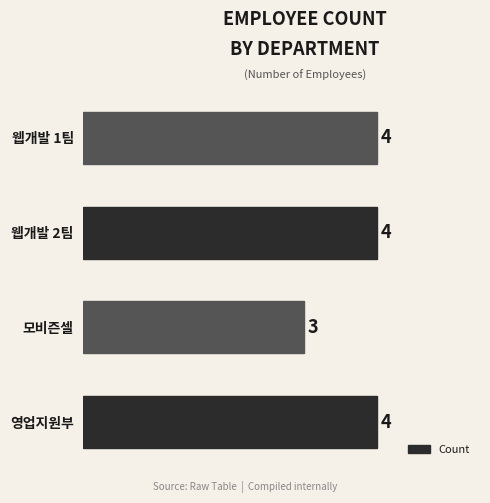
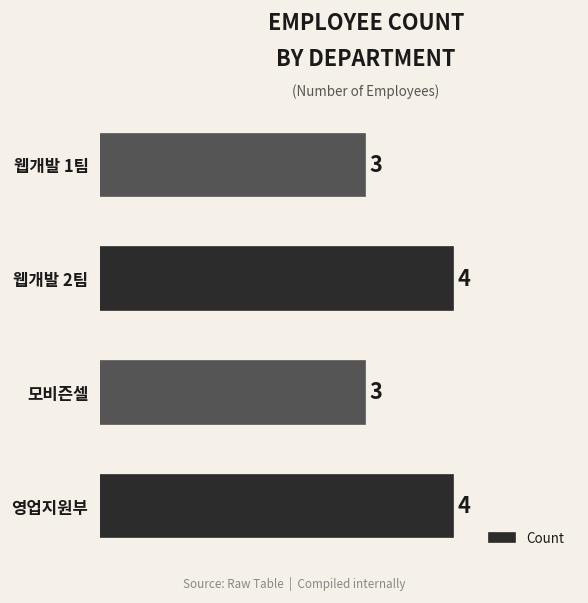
웹개발 1팀: 4 -> 3
